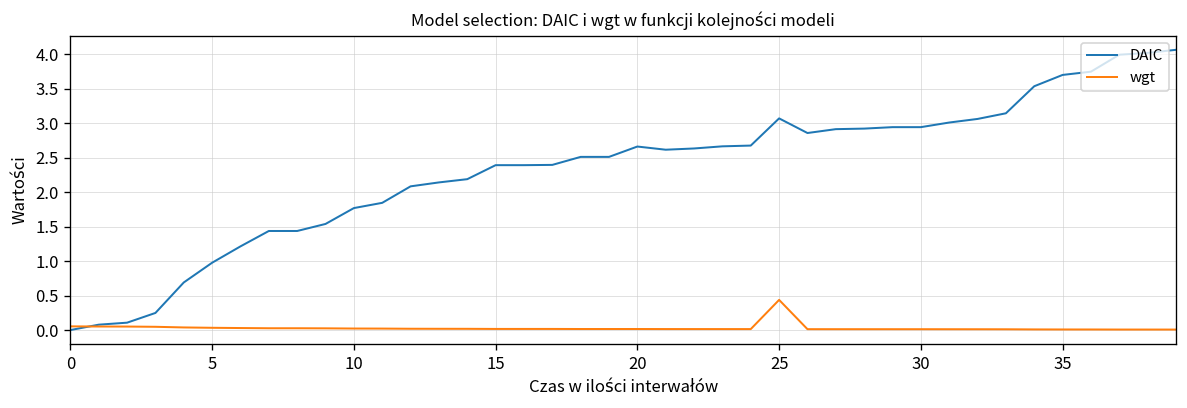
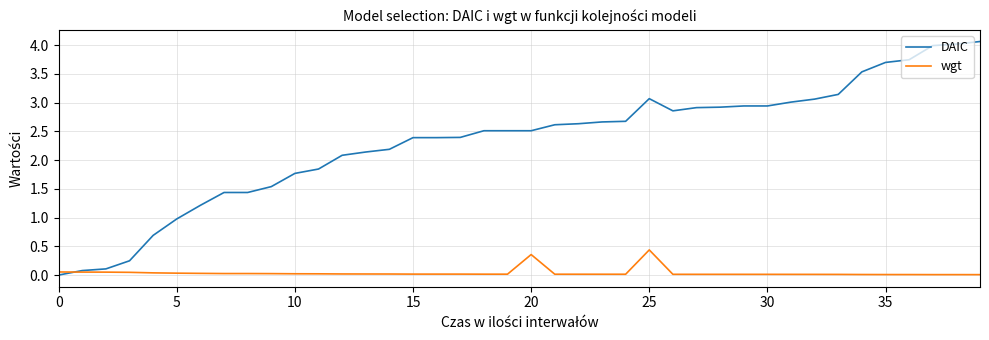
DAIC, 20: 2.7 -> 2.5
wgt, 20: 0.0 -> 0.4
